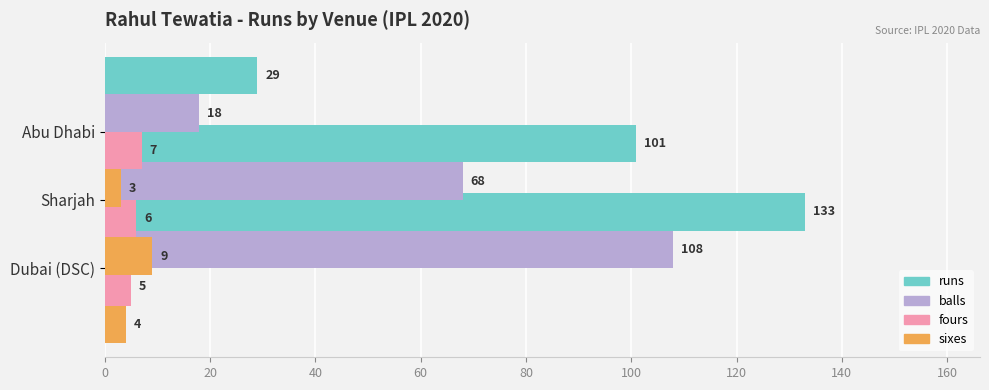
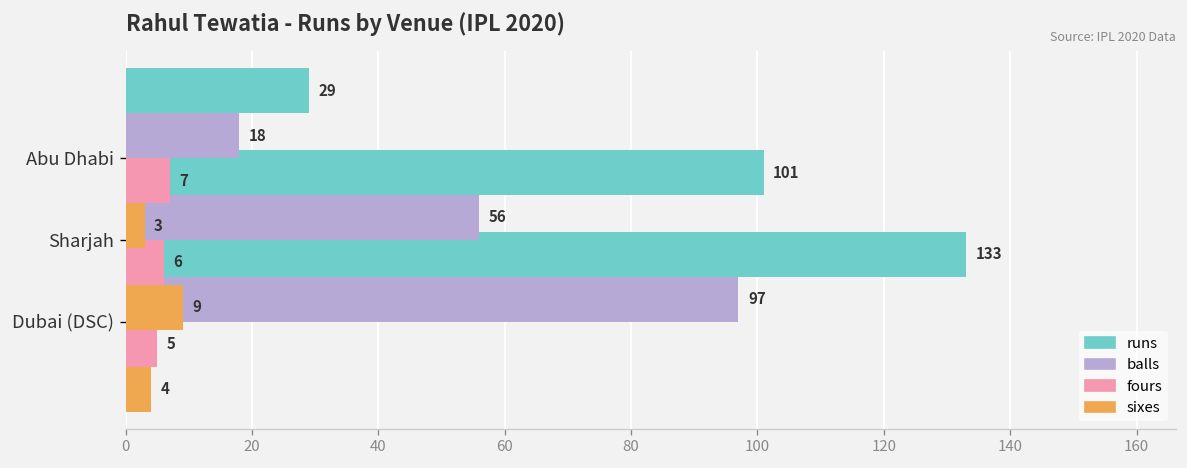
balls, Sharjah: 68 -> 56
balls, Dubai (DSC): 108 -> 97
